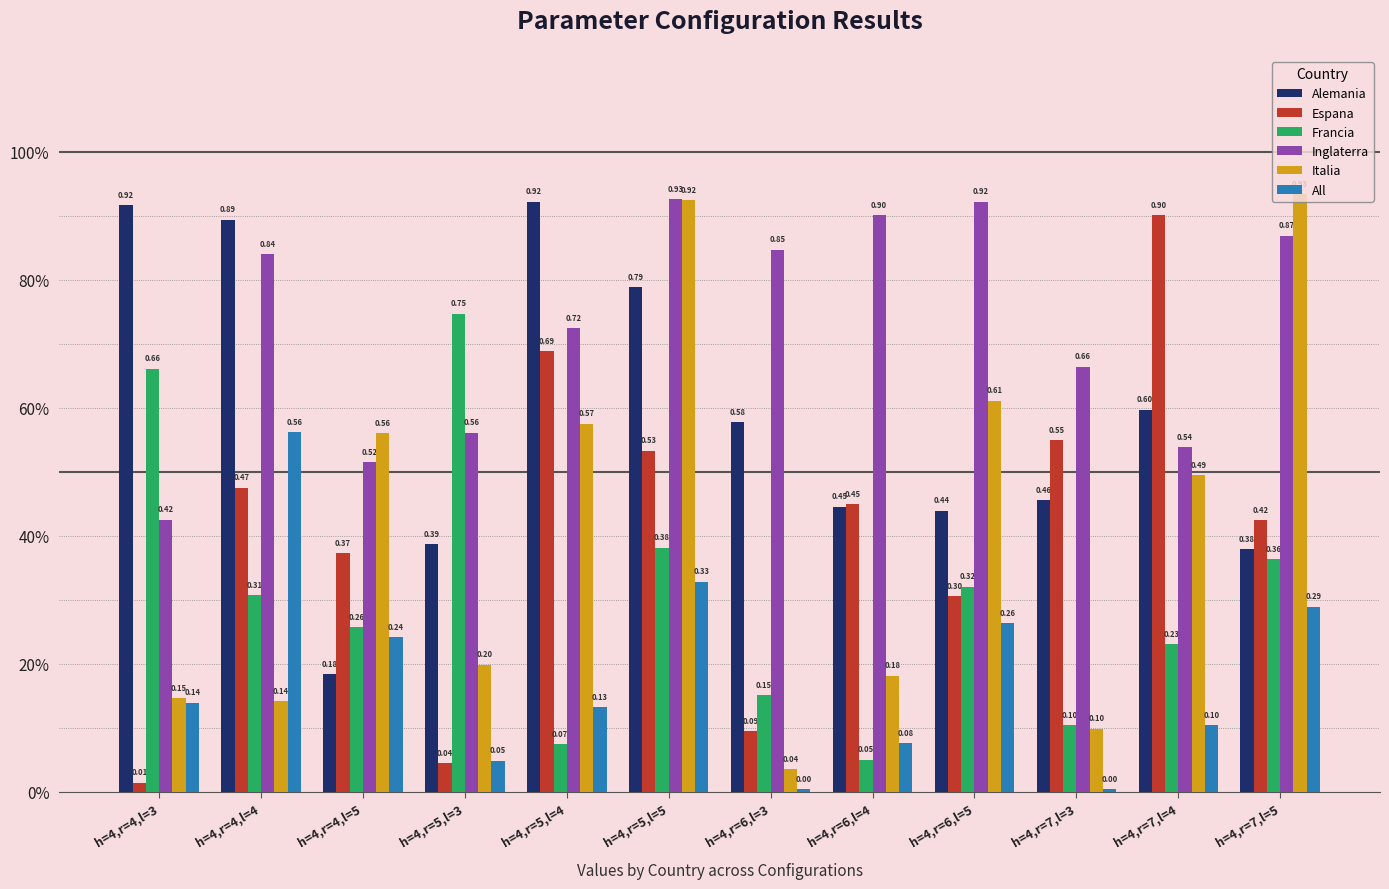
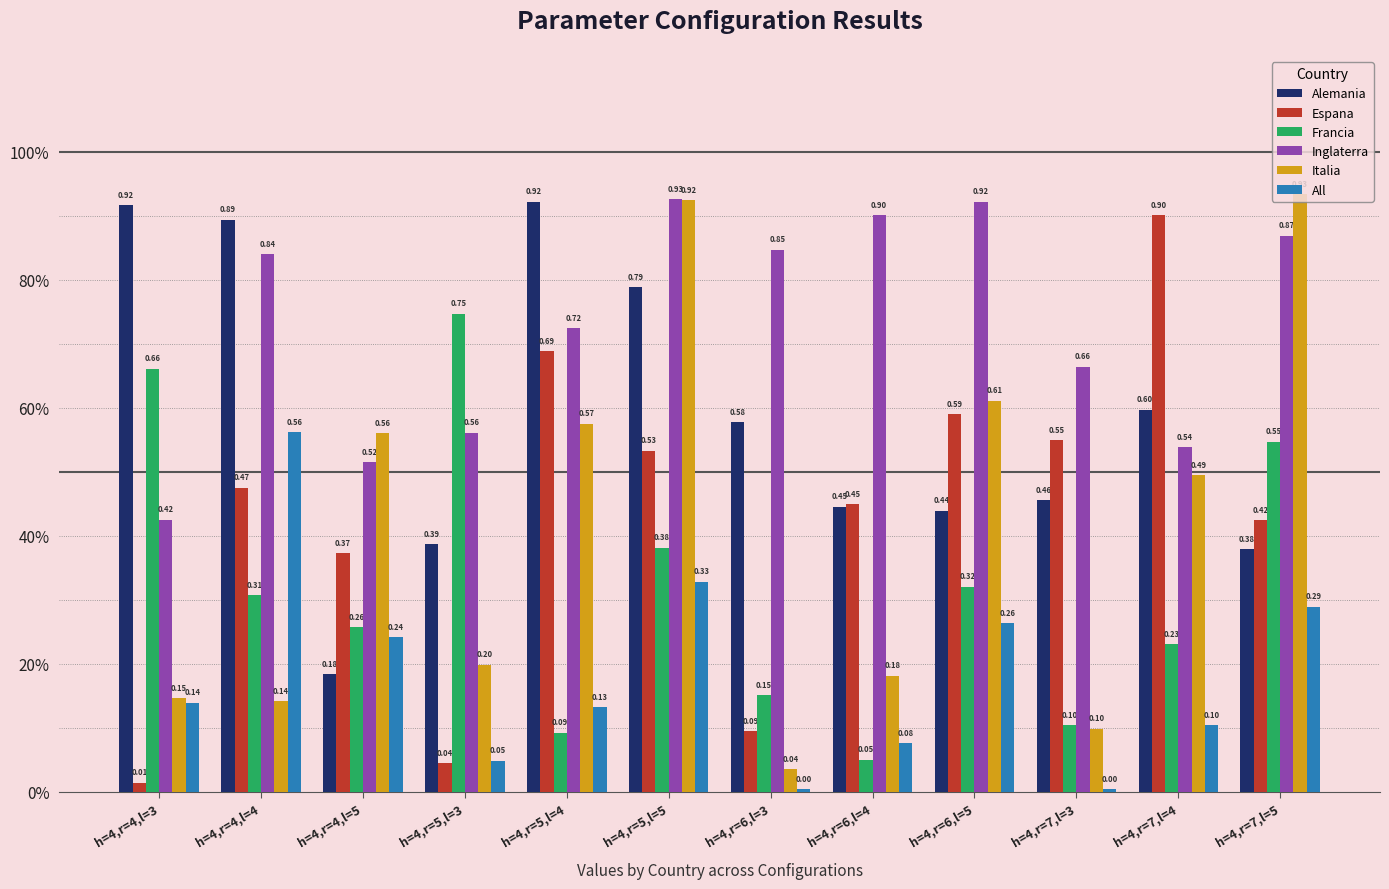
Francia, h=4,r=5,l=4: 0.07 -> 0.09
Espana, h=4,r=6,l=5: 0.30 -> 0.59
Francia, h=4,r=7,l=5: 0.36 -> 0.55
